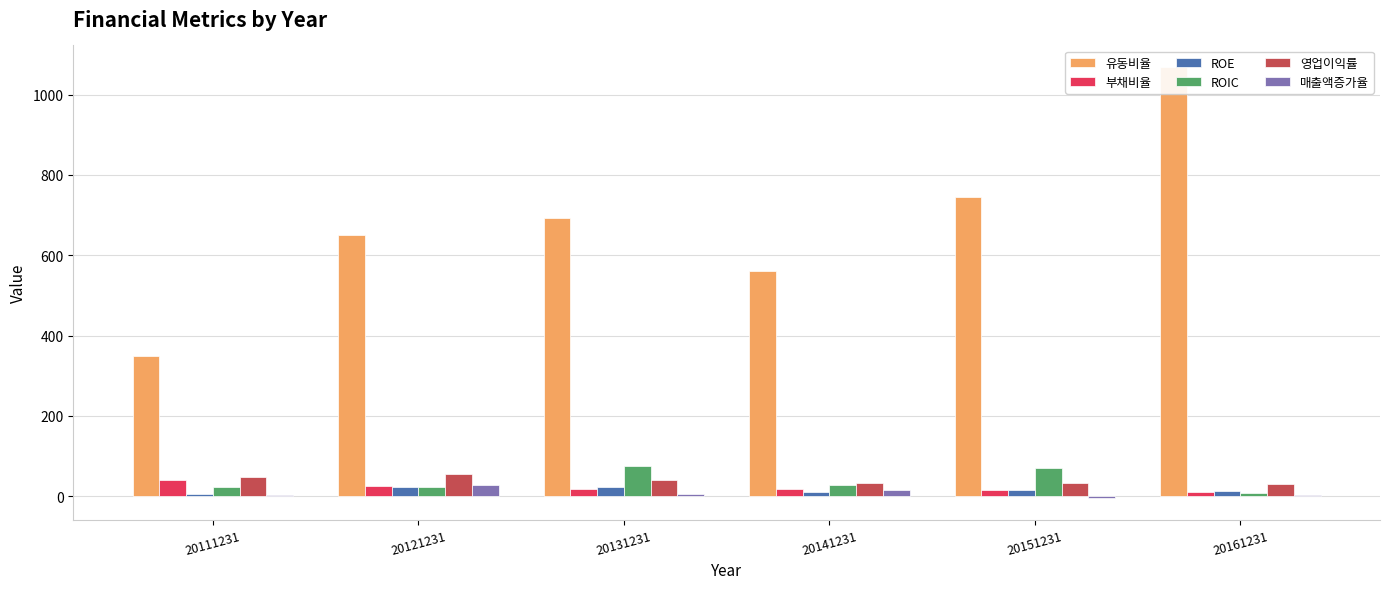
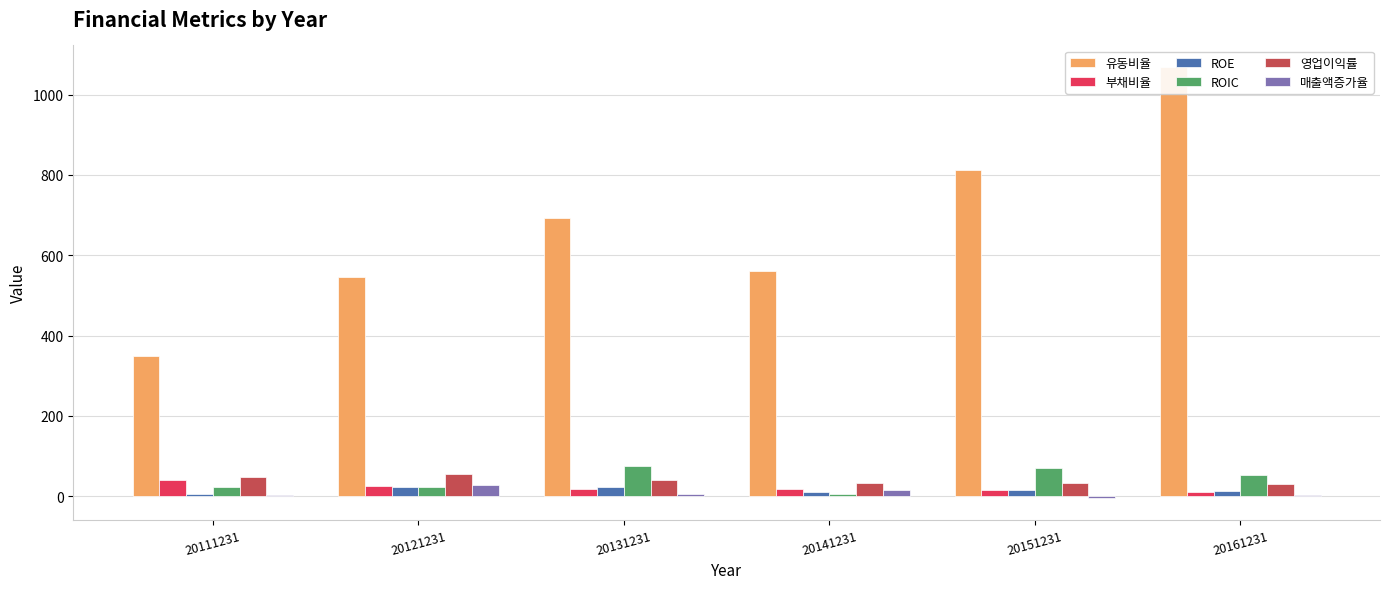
유동비율, 20121231: 650 -> 550
ROIC, 20141231: 30 -> 10
유동비율, 20151231: 740 -> 810
ROIC, 20161231: 10 -> 50
